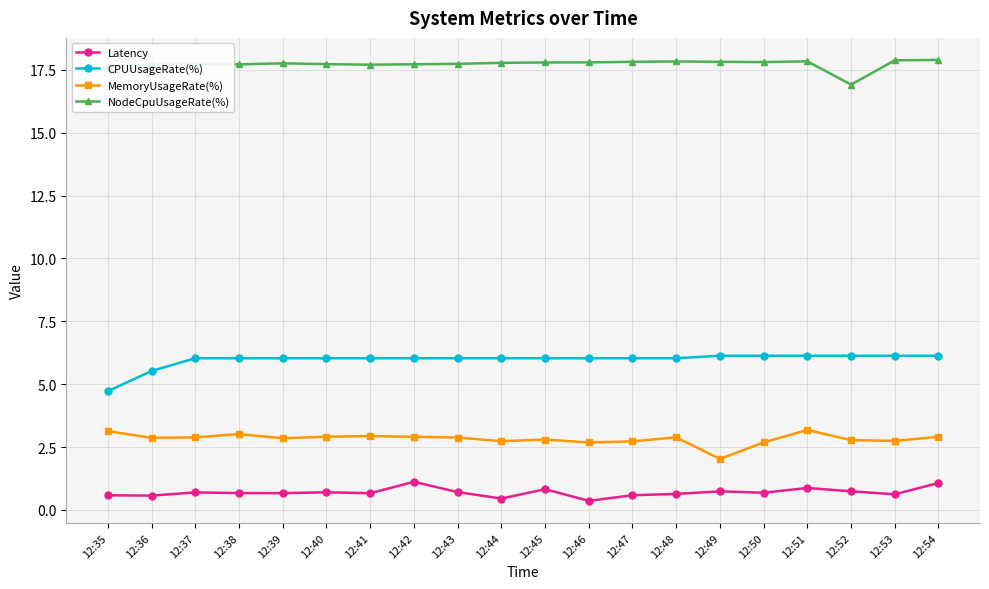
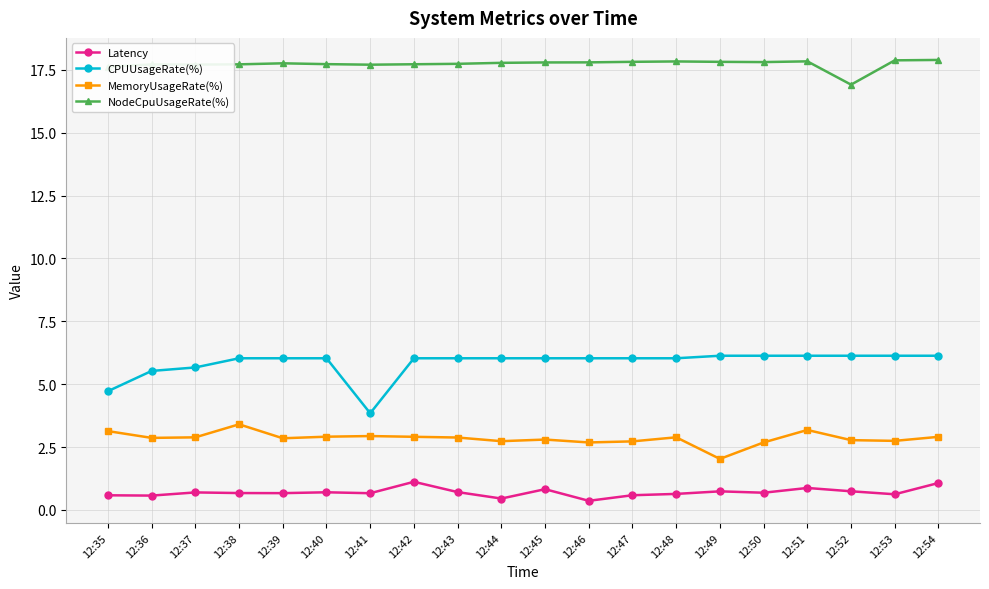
CPUUsageRate(%), 12:37: 6.0 -> 5.7
MemoryUsageRate(%), 12:38: 3.0 -> 3.4
CPUUsageRate(%), 12:41: 6.0 -> 3.8
